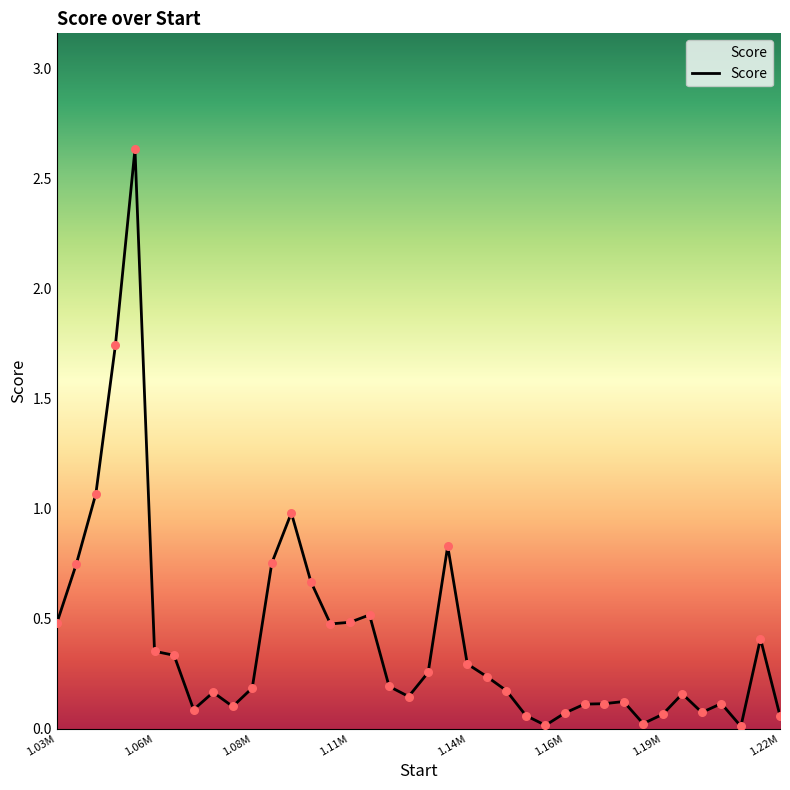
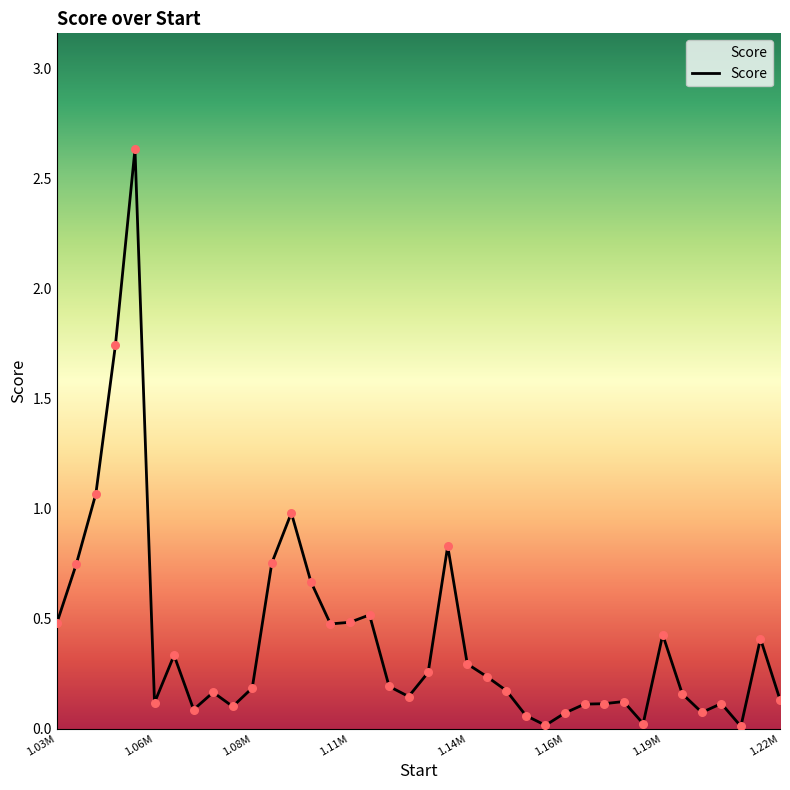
1.06M: 0.35 -> 0.12
1.19M: 0.06 -> 0.43
1.22M: 0.06 -> 0.13
